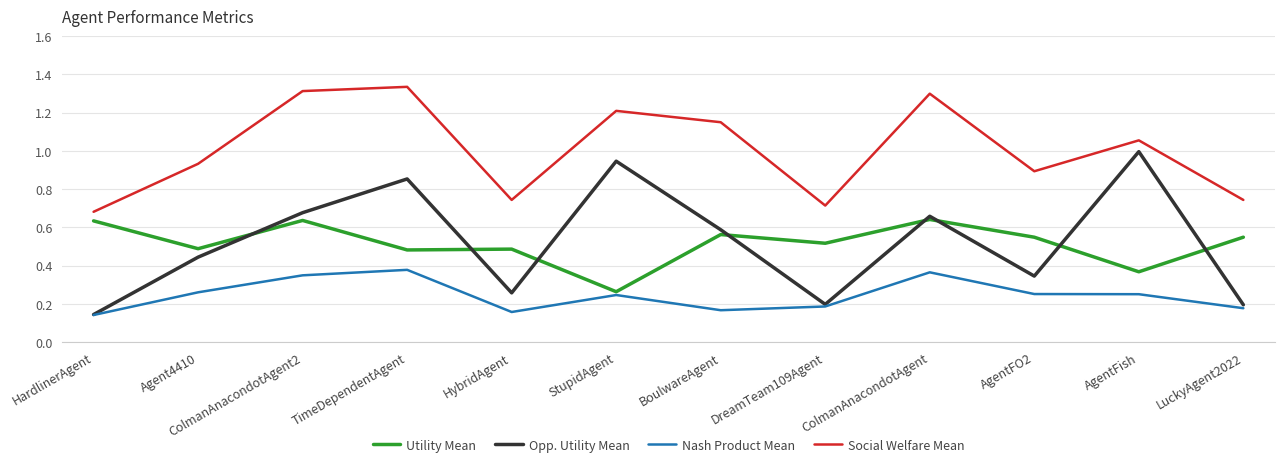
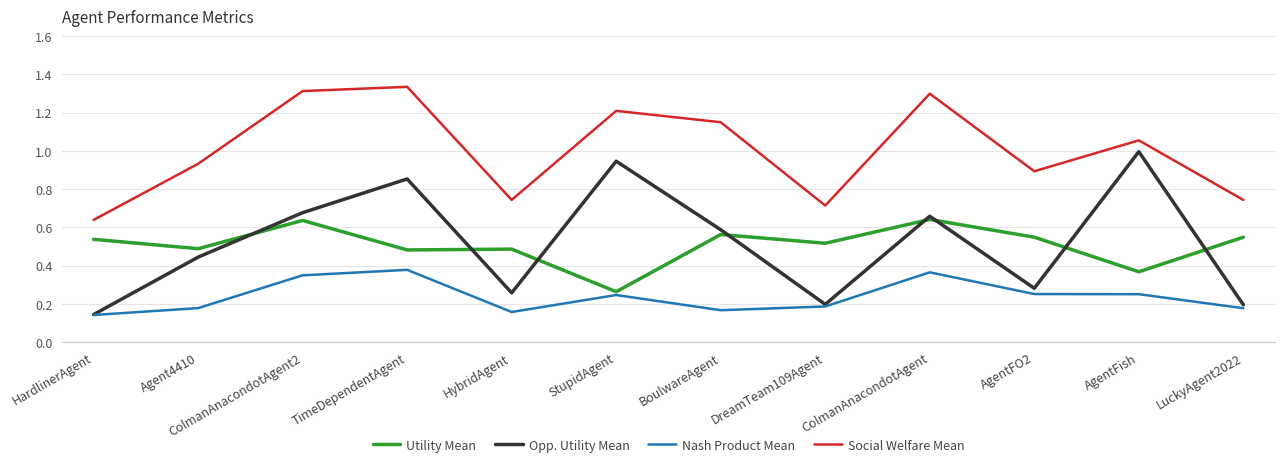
Utility Mean, HardlinerAgent: 0.63 -> 0.54
Social Welfare Mean, HardlinerAgent: 0.68 -> 0.64
Nash Product Mean, Agent4410: 0.26 -> 0.18
Opp. Utility Mean, AgentFO2: 0.34 -> 0.28
